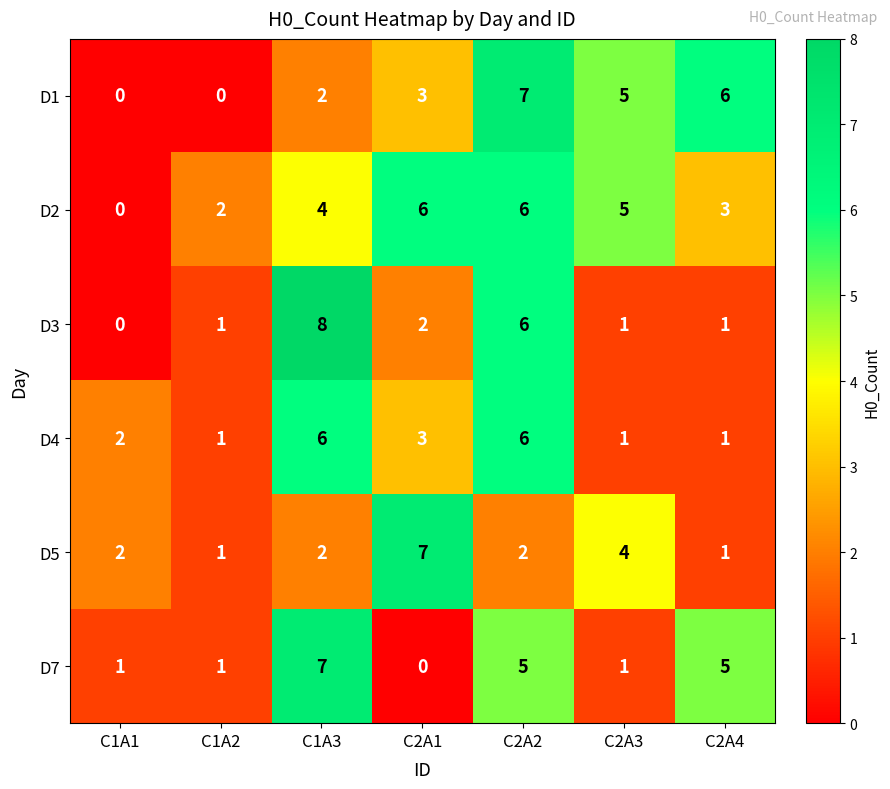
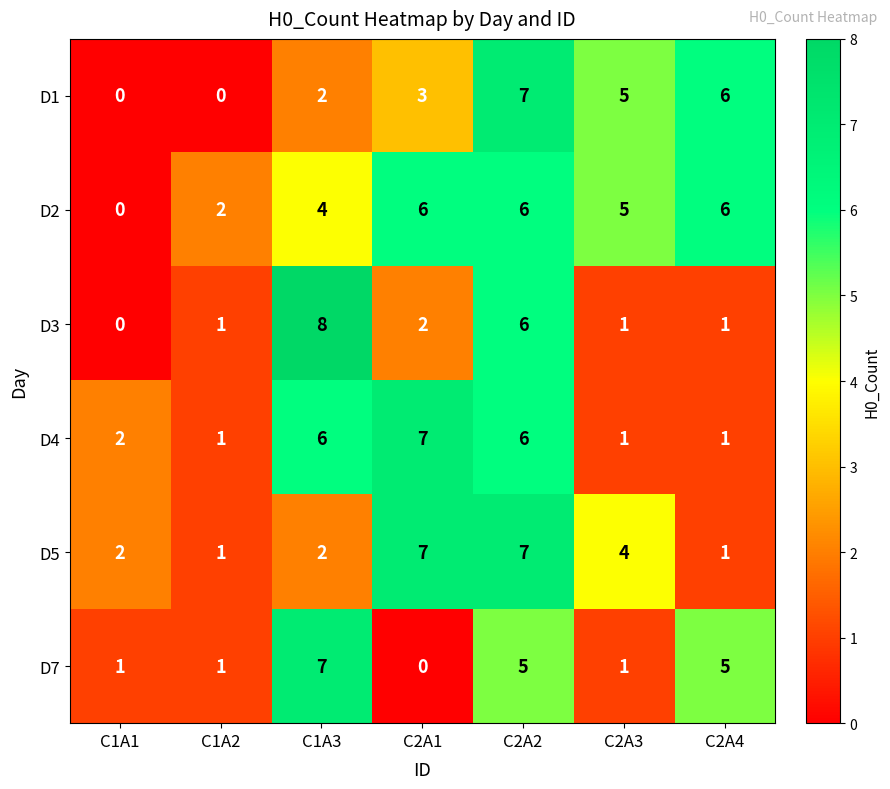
D2, C2A4: 3 -> 6
D4, C2A1: 3 -> 7
D5, C2A2: 2 -> 7
